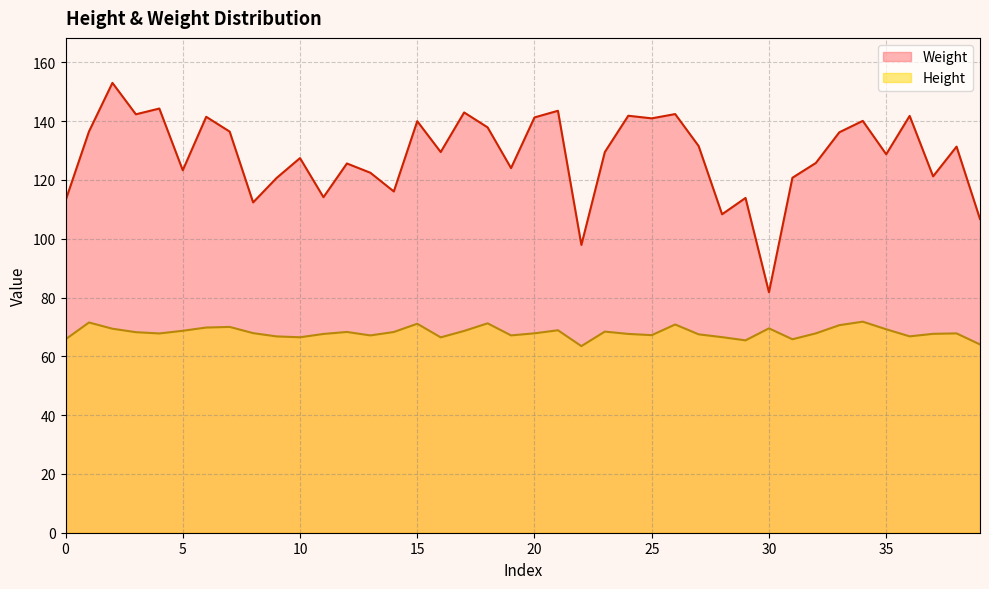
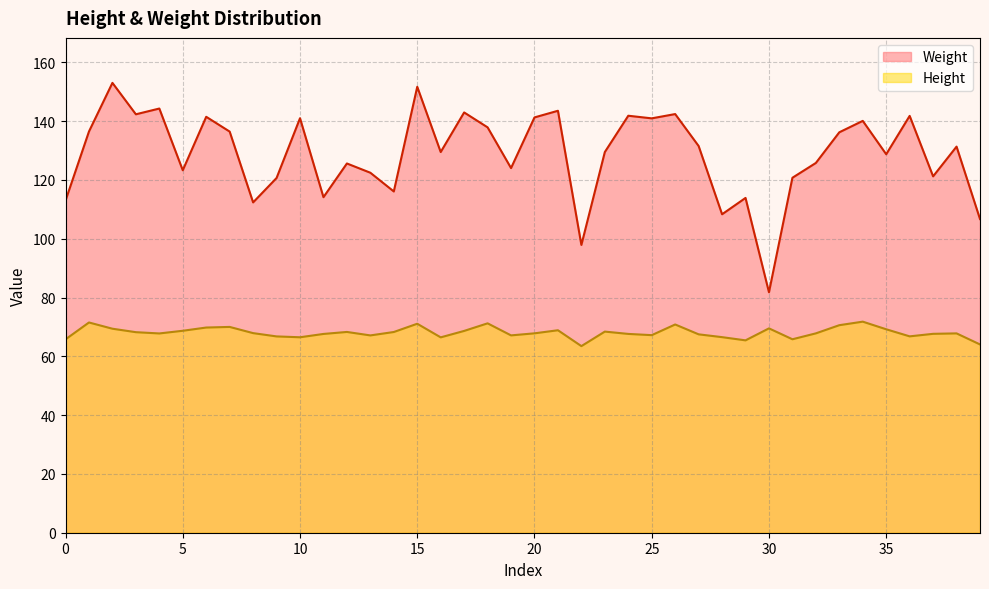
Weight, 10: 127 -> 141
Weight, 15: 140 -> 152
